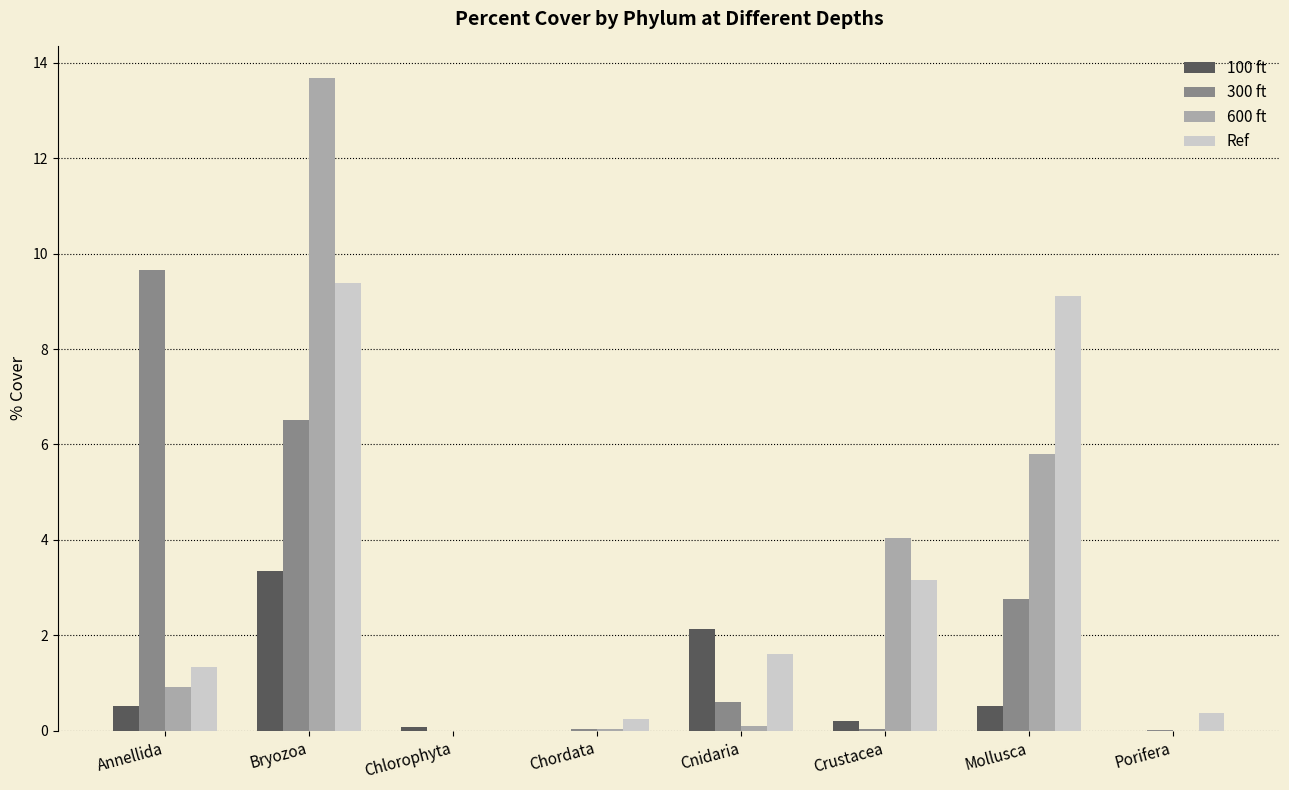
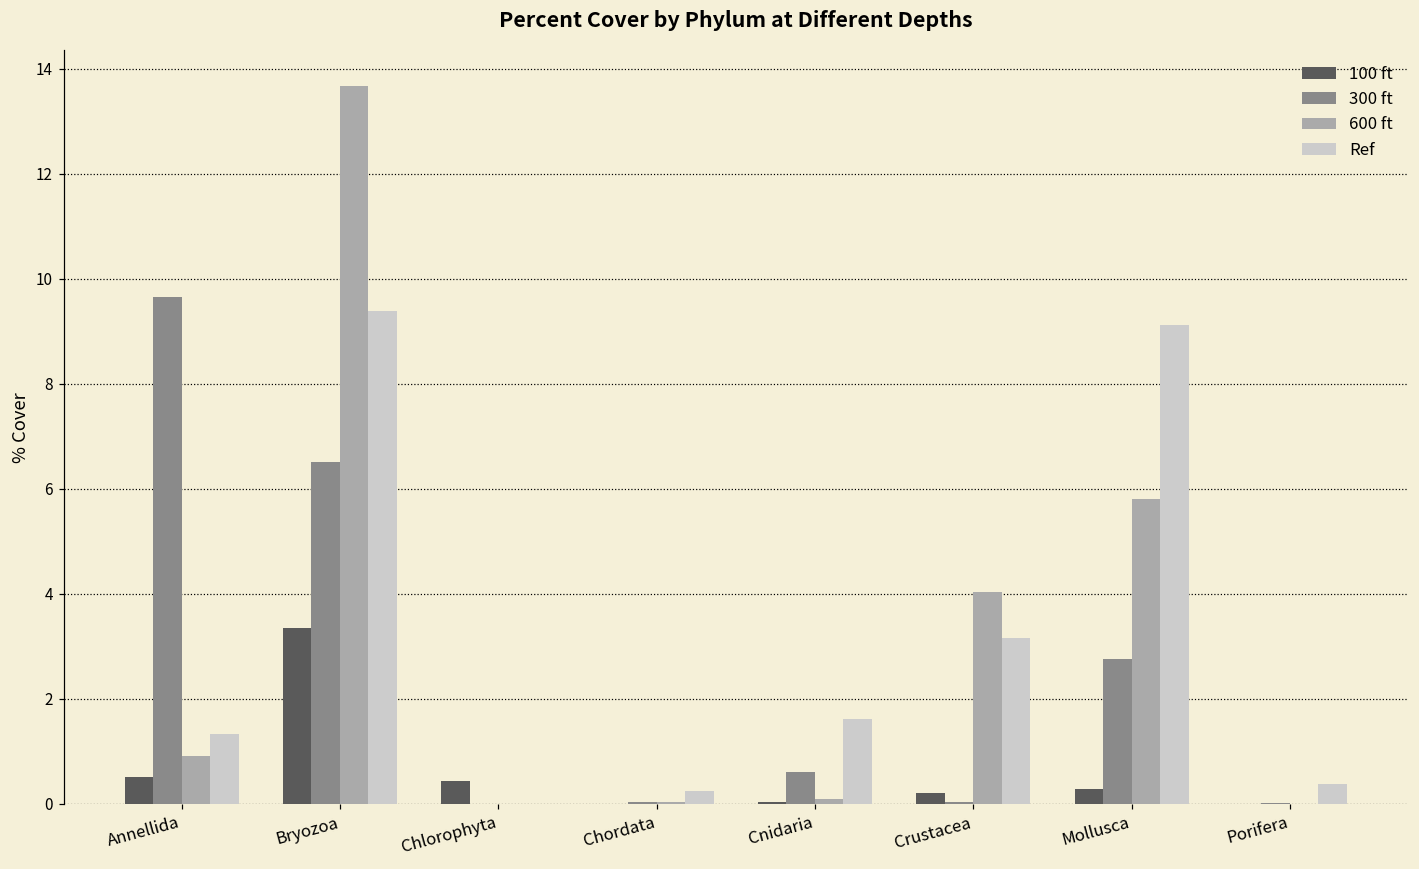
100 ft, Chlorophyta: 0.1 -> 0.4
100 ft, Cnidaria: 2.1 -> 0.0
100 ft, Mollusca: 0.5 -> 0.3
